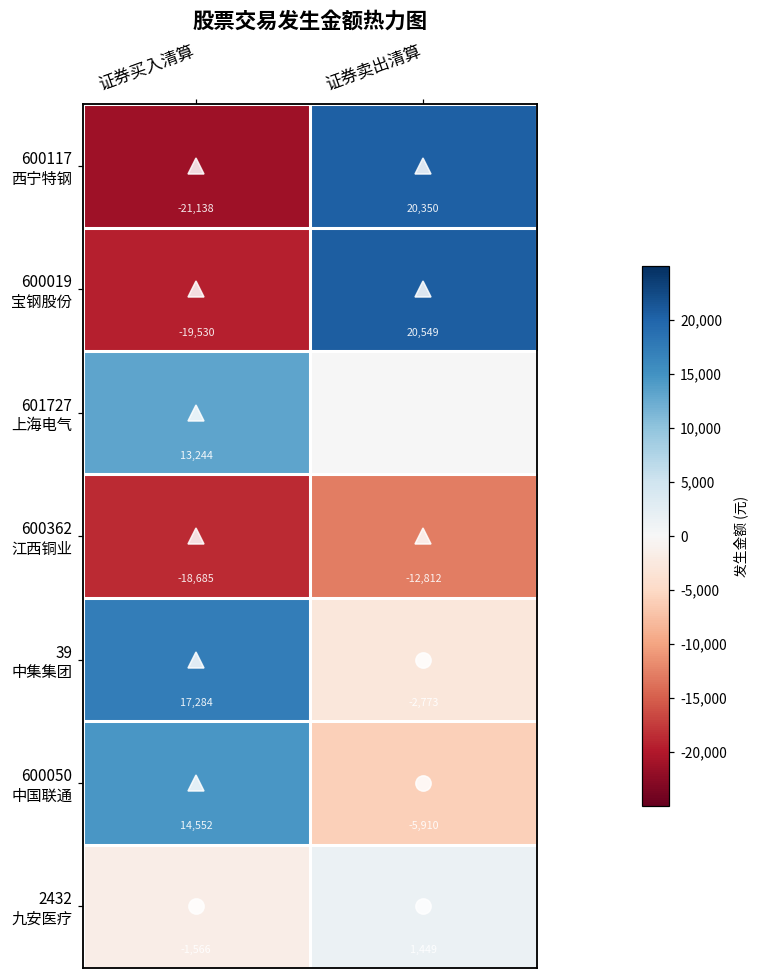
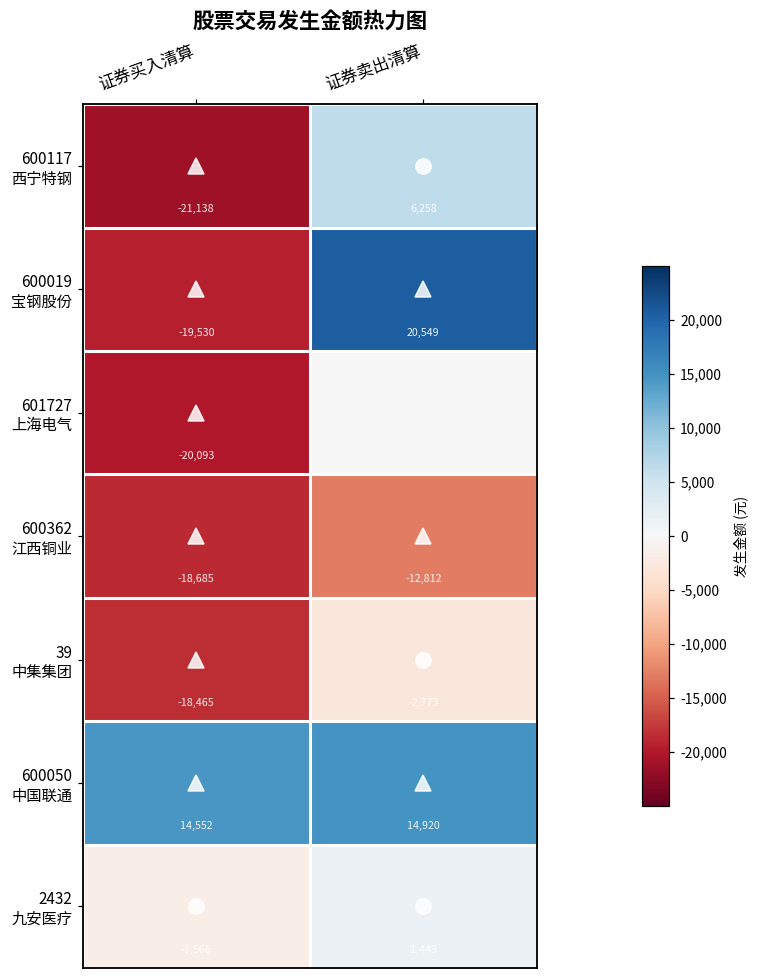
600117 西宁特钢, 证券卖出清算: 20,350 -> 6,258
601727 上海电气, 证券买入清算: 13,244 -> -20,093
39 中集集团, 证券买入清算: 17,284 -> -18,465
600050 中国联通, 证券卖出清算: -5,910 -> 14,920
